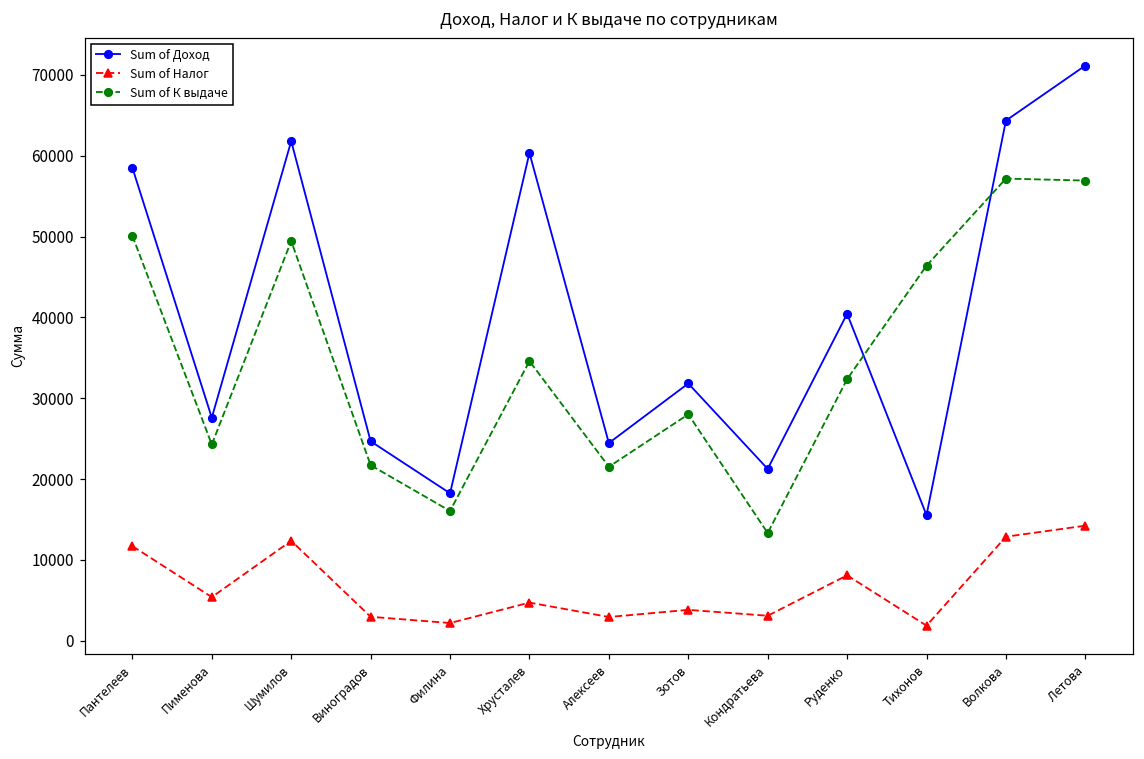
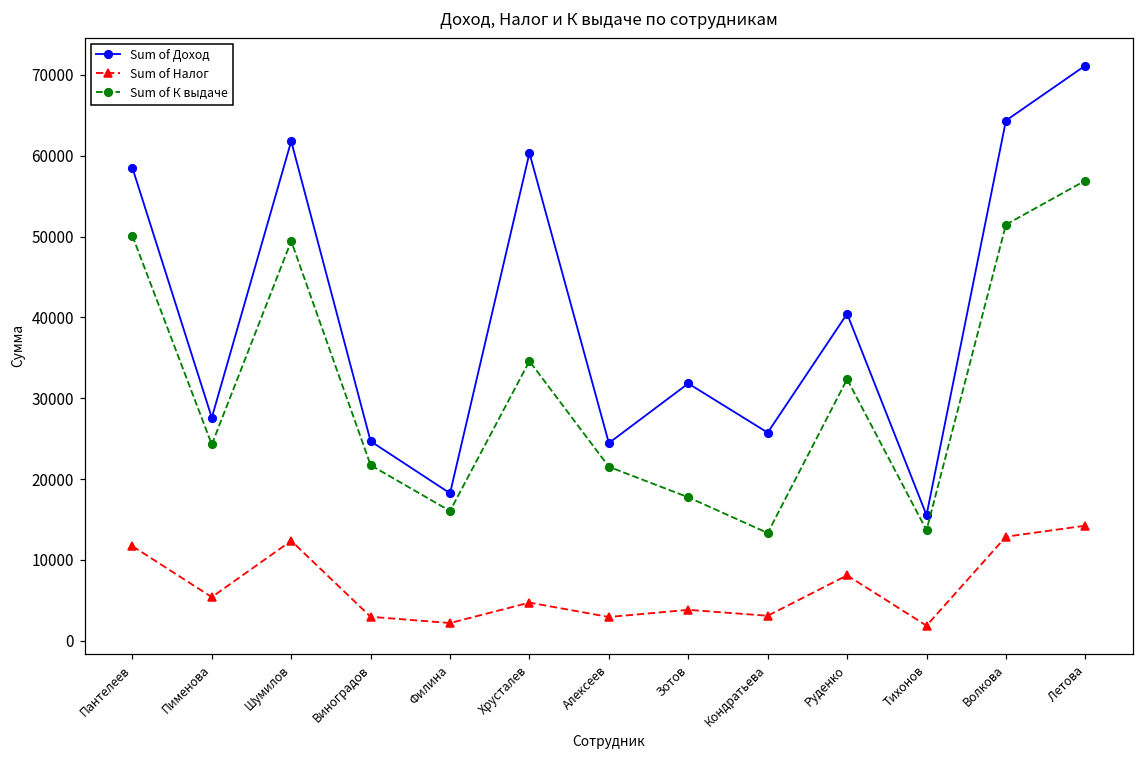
Sum of К выдаче, Зотов: 28000 -> 18000
Sum of Доход, Кондратьева: 21000 -> 26000
Sum of К выдаче, Тихонов: 46000 -> 14000
Sum of К выдаче, Волкова: 57000 -> 51000
